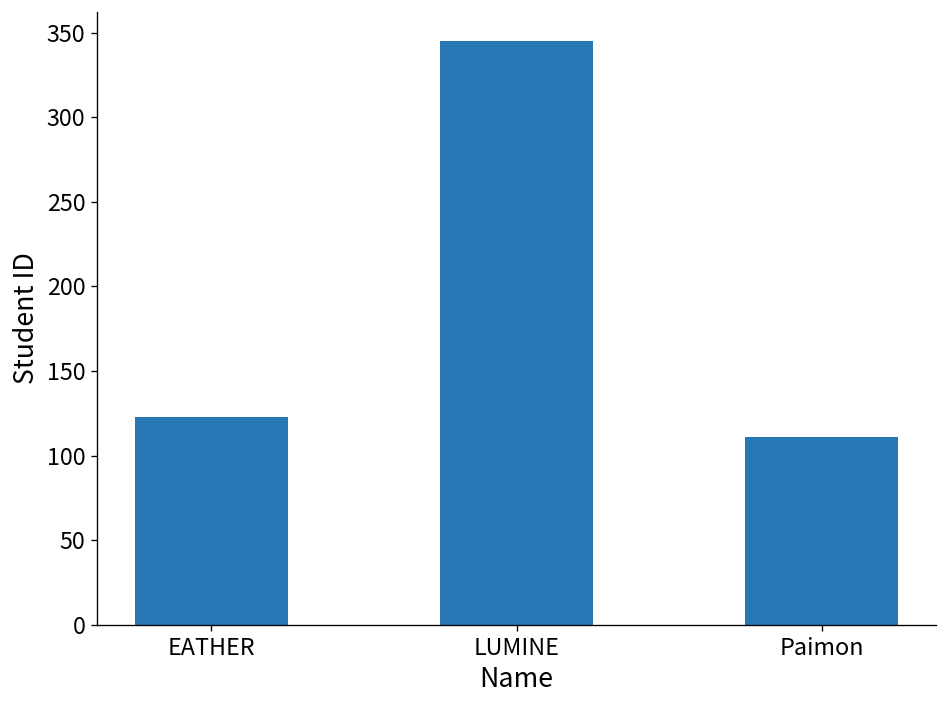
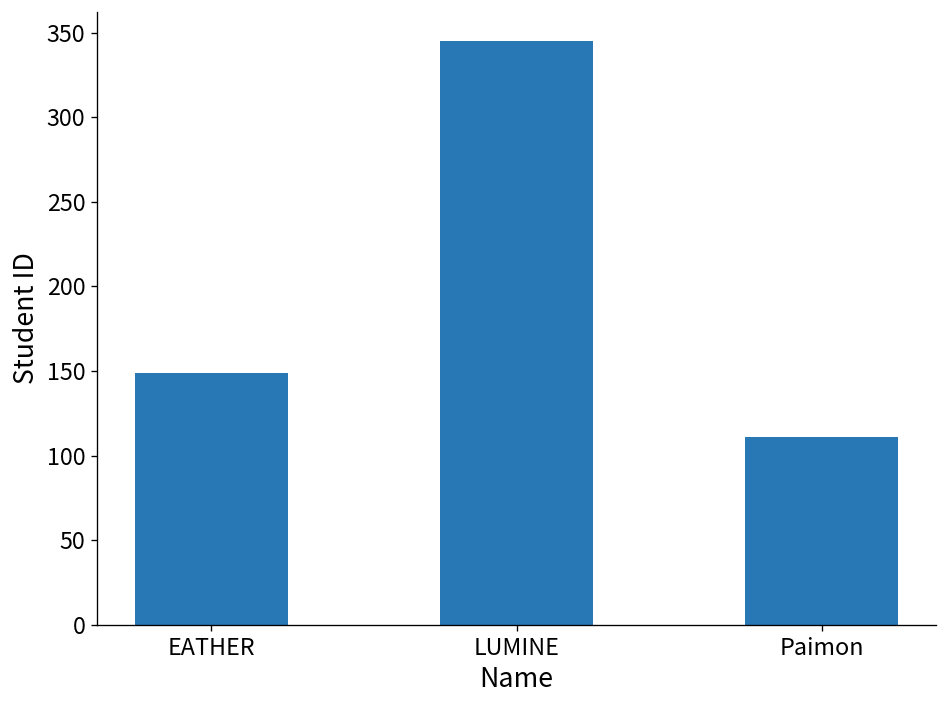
EATHER: 123 -> 149
